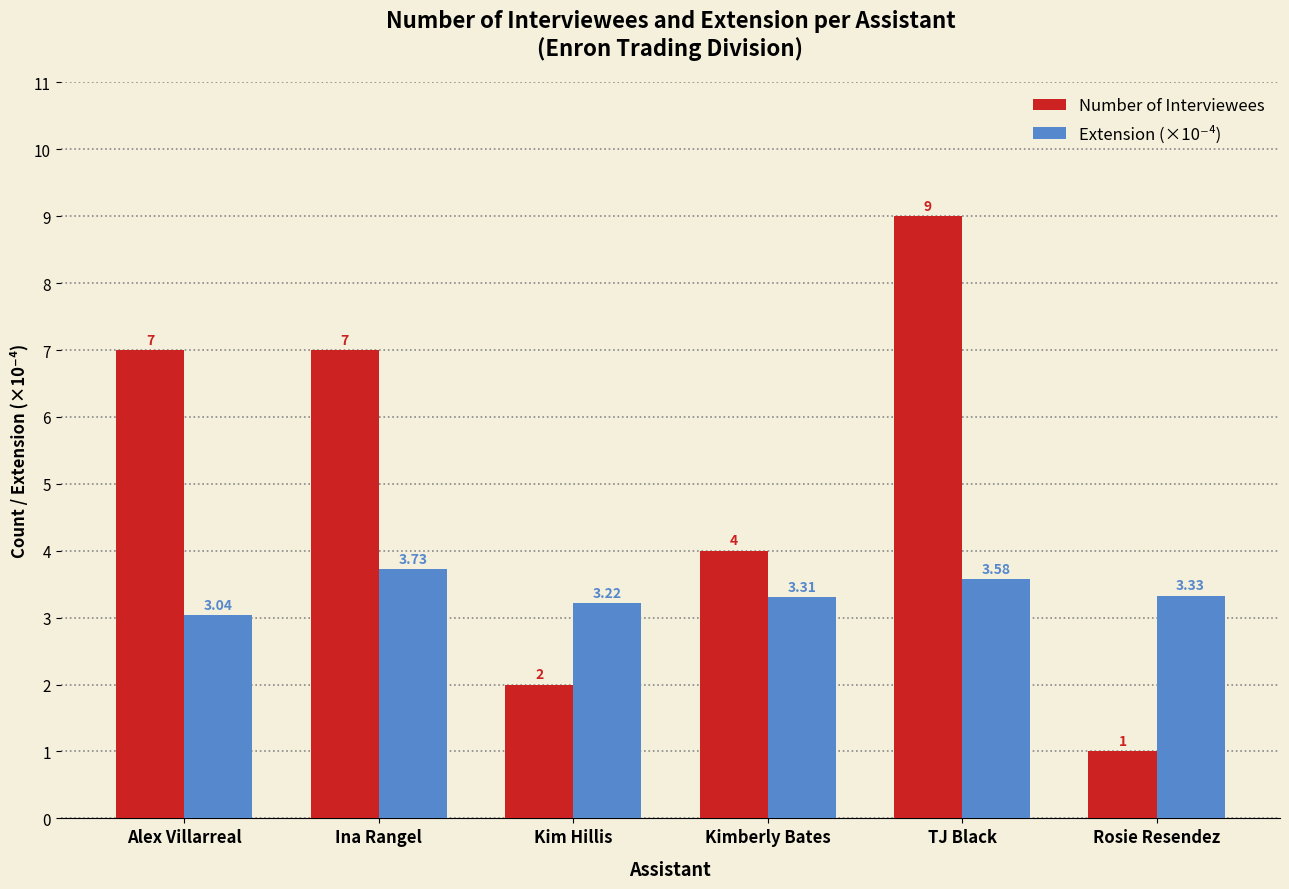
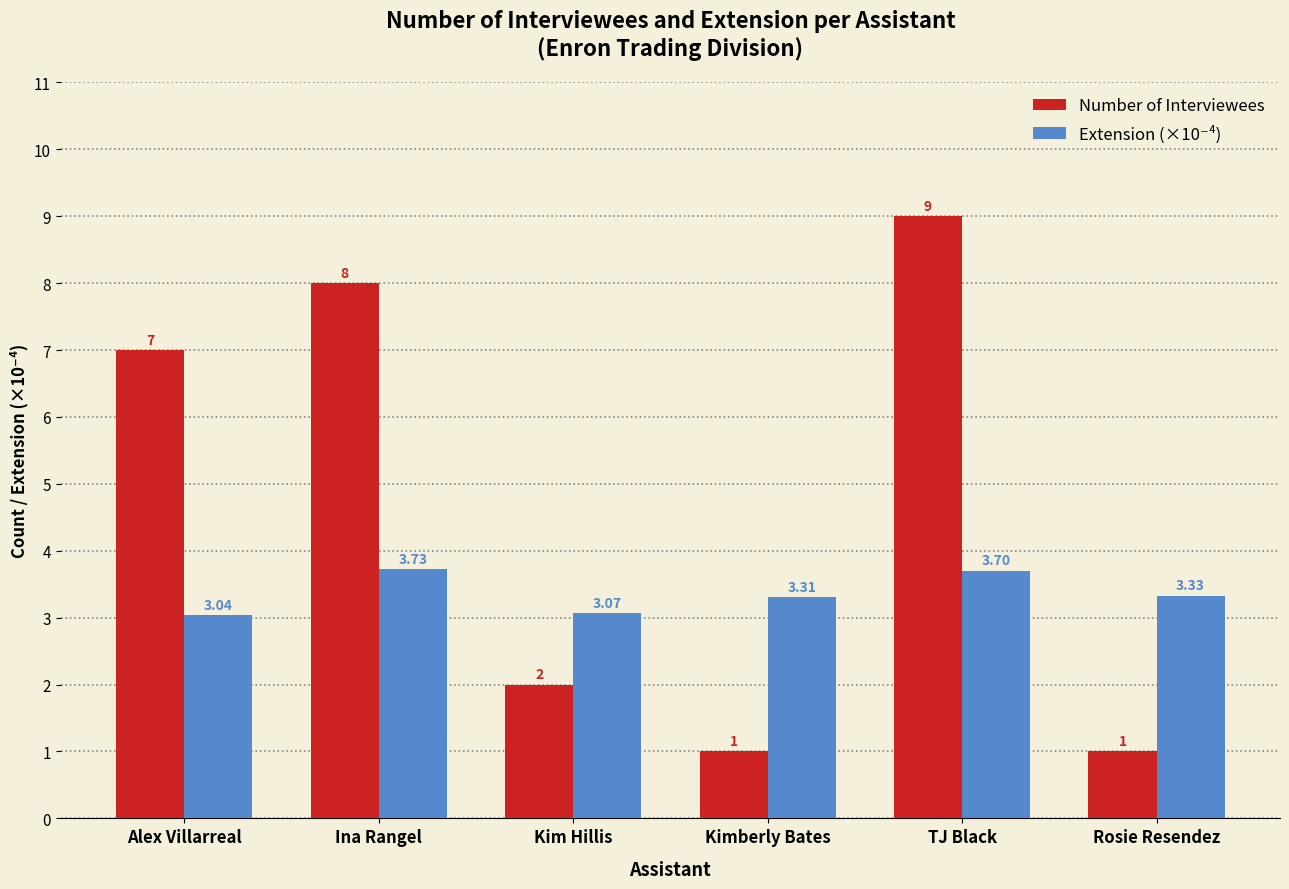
Number of Interviewees, Ina Rangel: 7 -> 8
Extension (×10⁻⁴), Kim Hillis: 3.22 -> 3.07
Number of Interviewees, Kimberly Bates: 4 -> 1
Extension (×10⁻⁴), TJ Black: 3.58 -> 3.70
